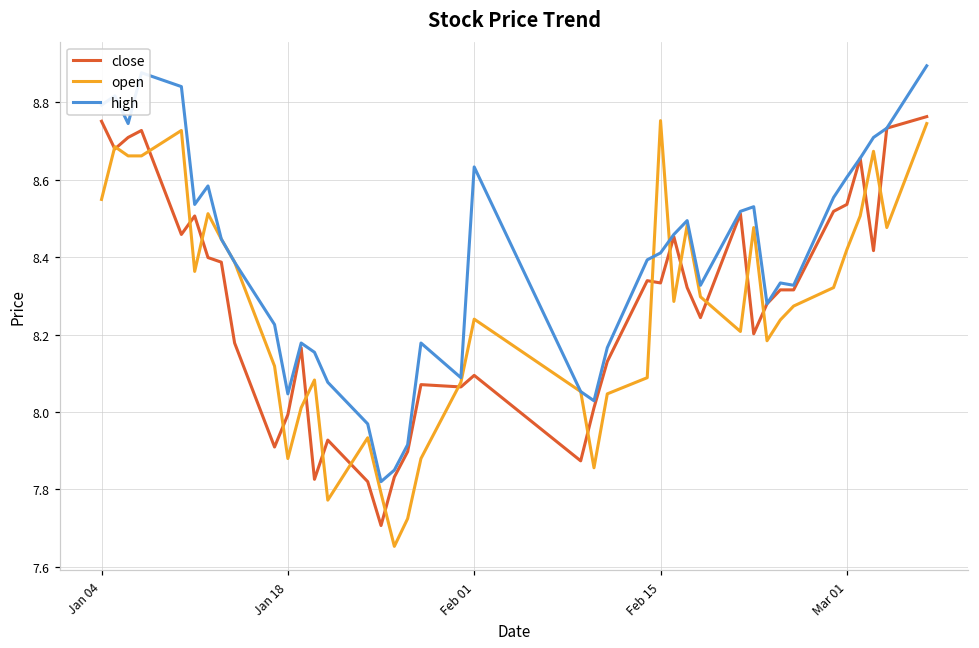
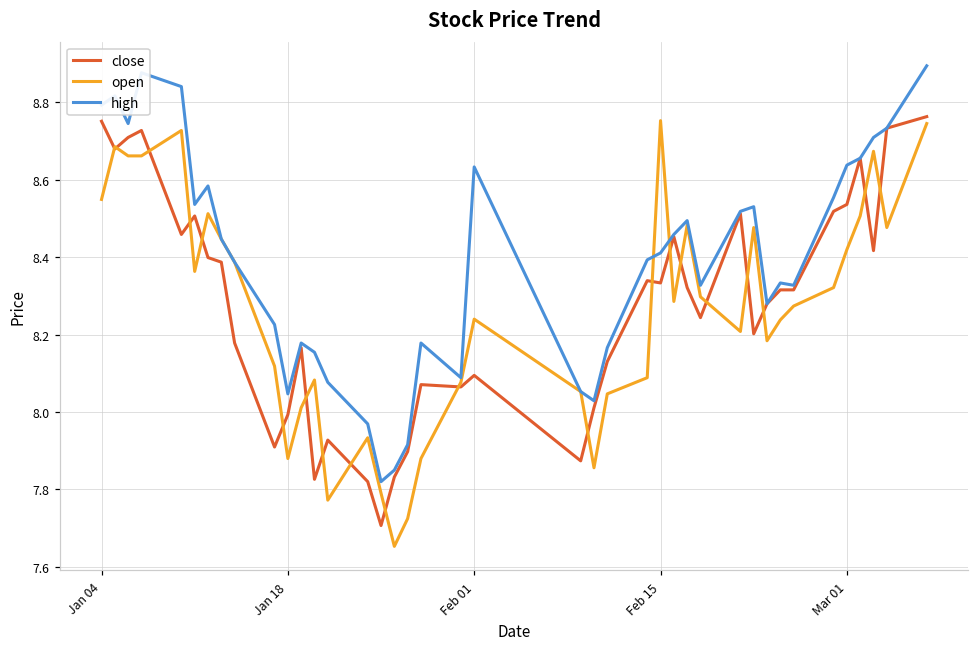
high, Mar 01: 8.61 -> 8.64
